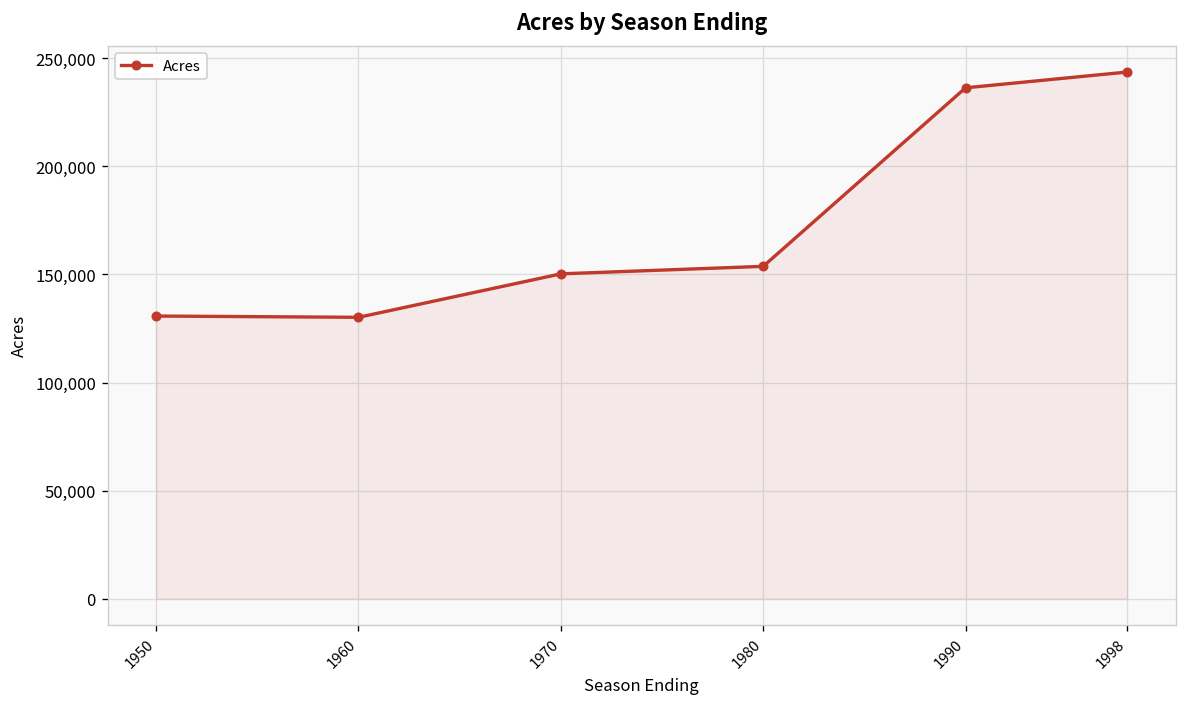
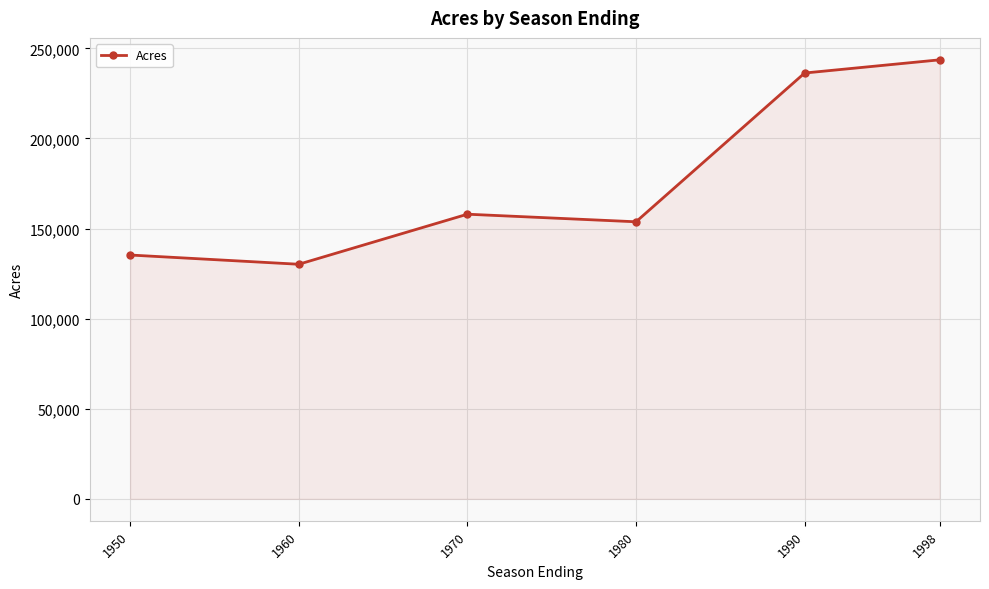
1950: 131,000 -> 135,000
1970: 150,000 -> 158,000
